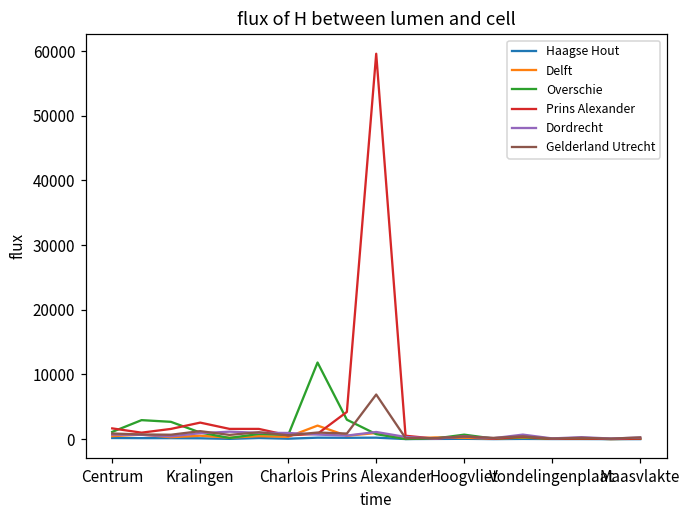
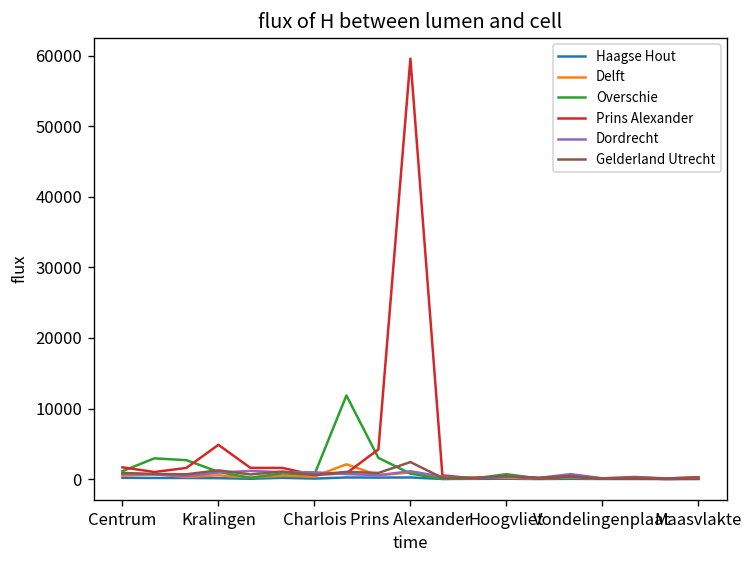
Prins Alexander, Kralingen: 3000 -> 5000
Gelderland Utrecht, Prins Alexander: 7000 -> 2000
